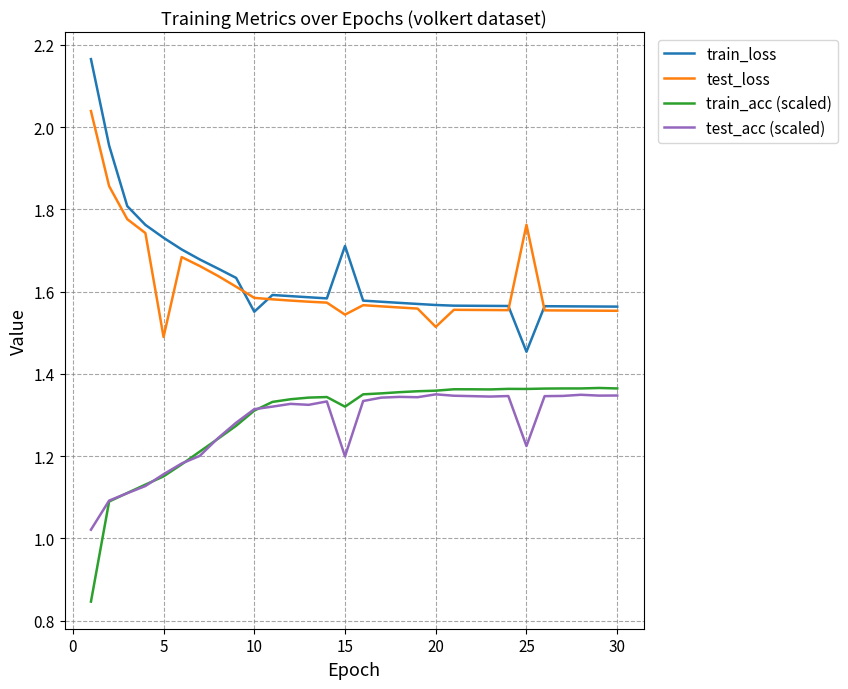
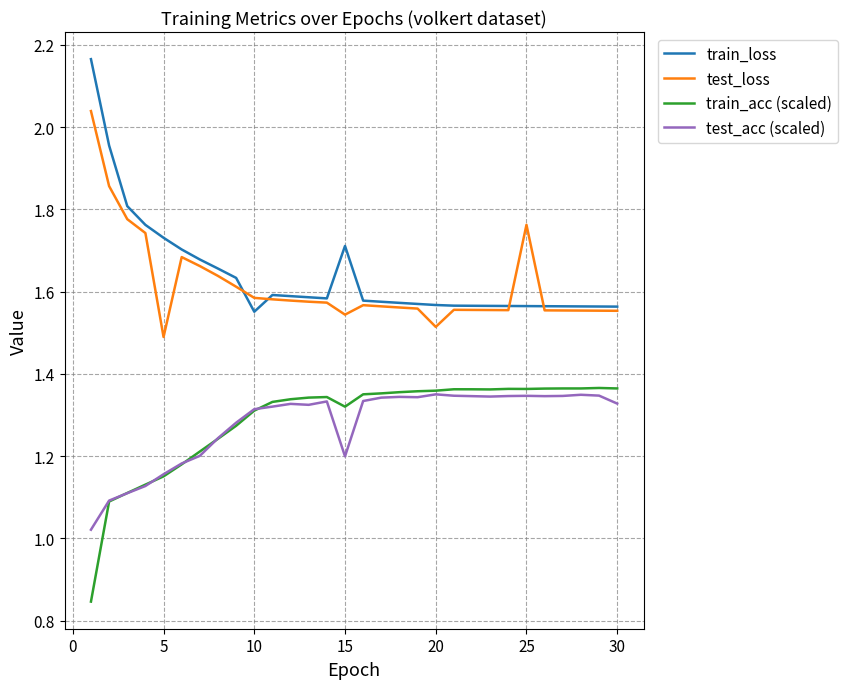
train_loss, 25: 1.45 -> 1.56
test_acc (scaled), 25: 1.22 -> 1.35
test_acc (scaled), 30: 1.35 -> 1.33
